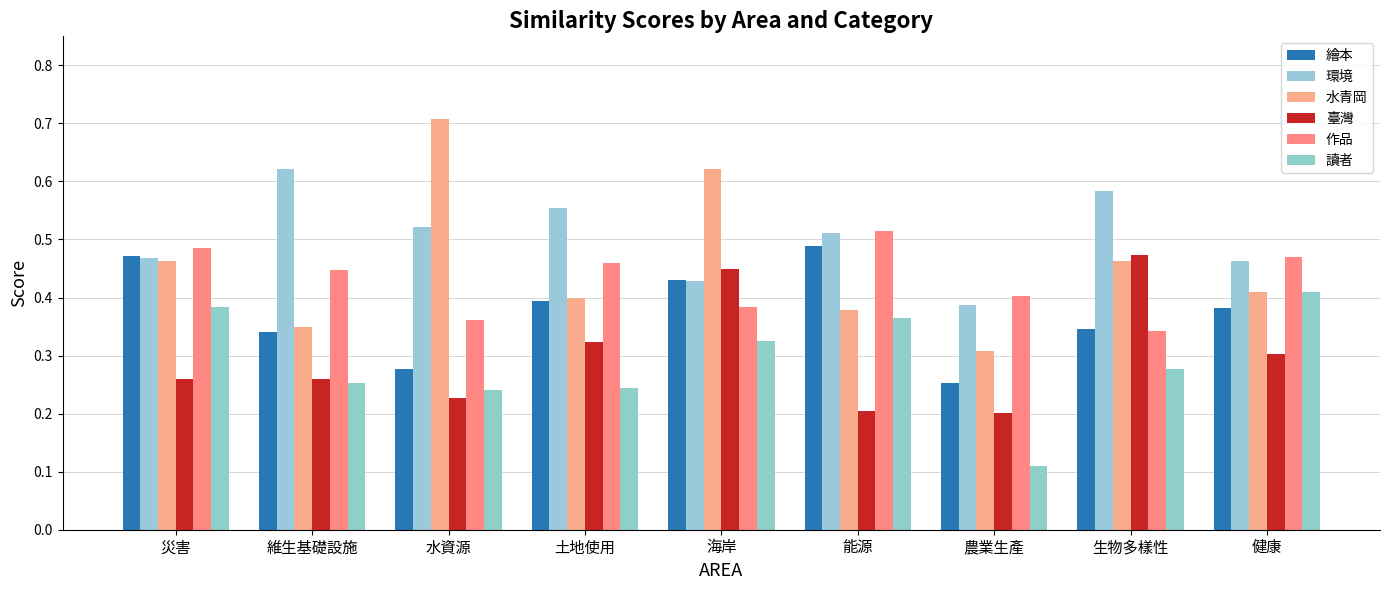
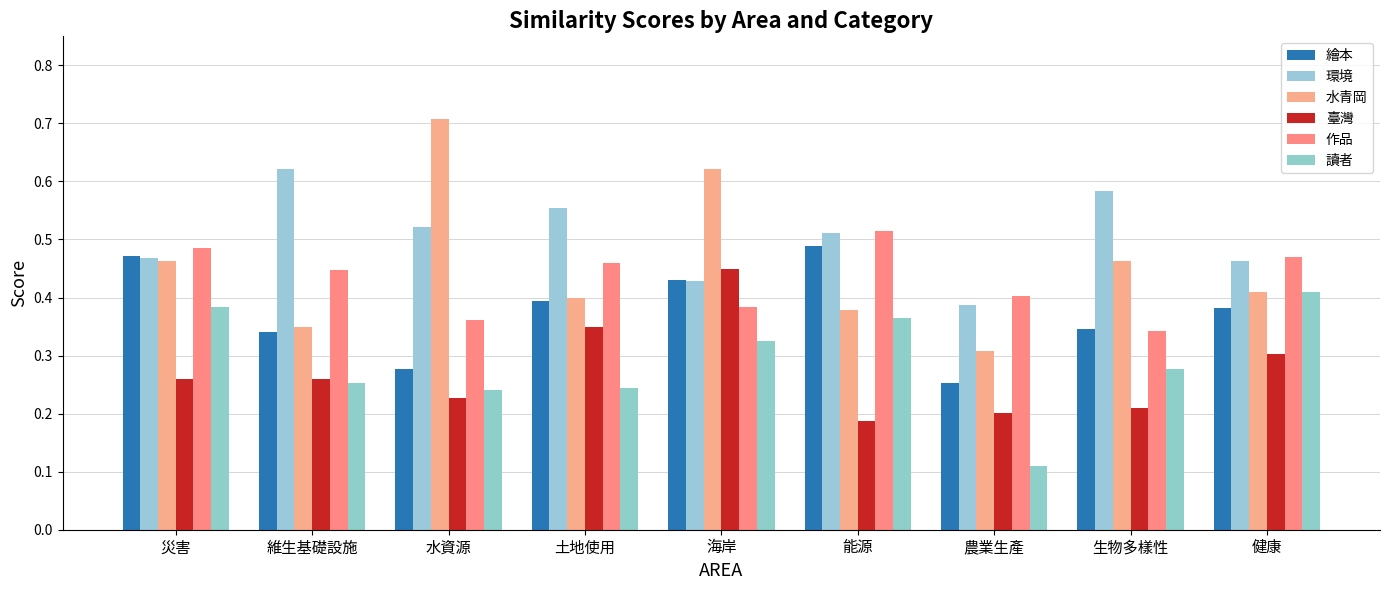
臺灣, 土地使用: 0.32 -> 0.35
臺灣, 能源: 0.20 -> 0.19
臺灣, 生物多樣性: 0.47 -> 0.21
